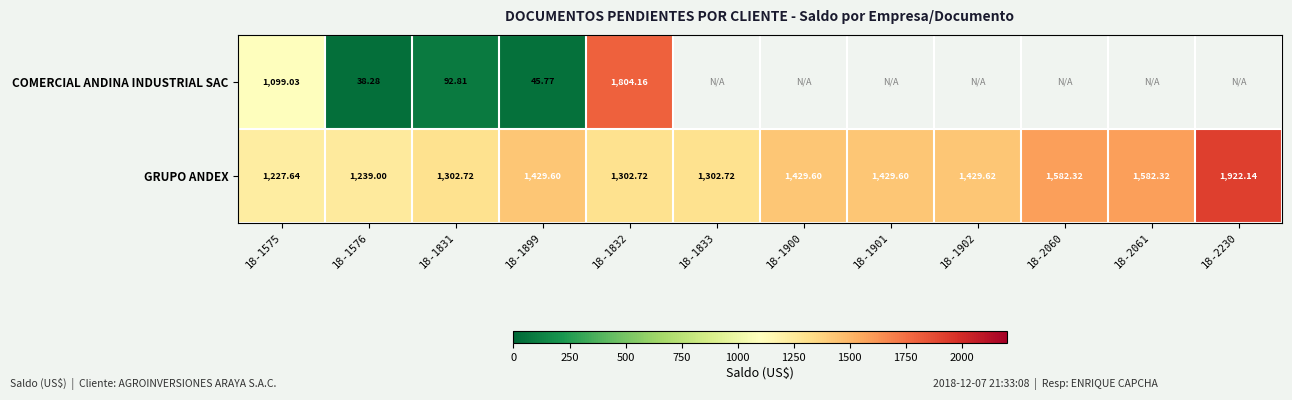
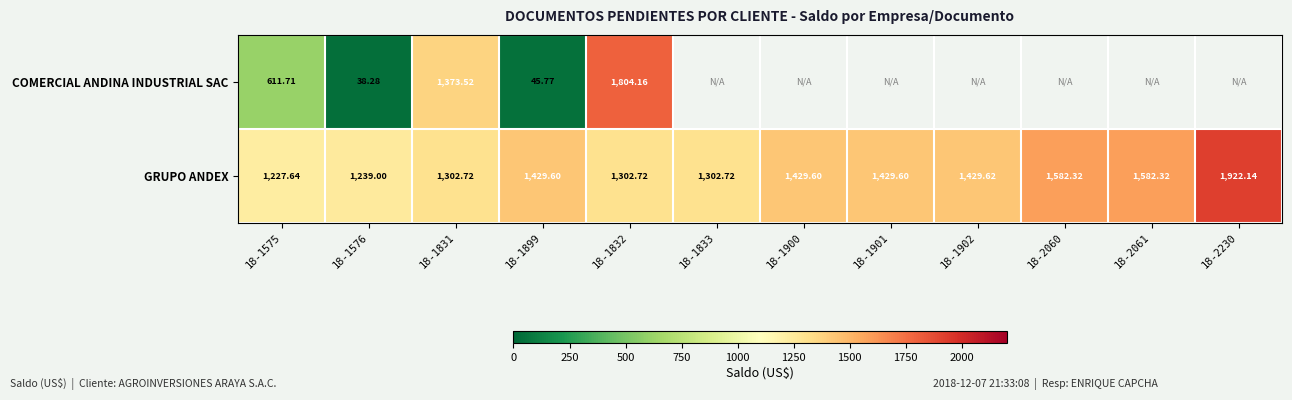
COMERCIAL ANDINA INDUSTRIAL SAC, 18-1575: 1,099.03 -> 611.71
COMERCIAL ANDINA INDUSTRIAL SAC, 18-1831: 92.81 -> 1,373.52
